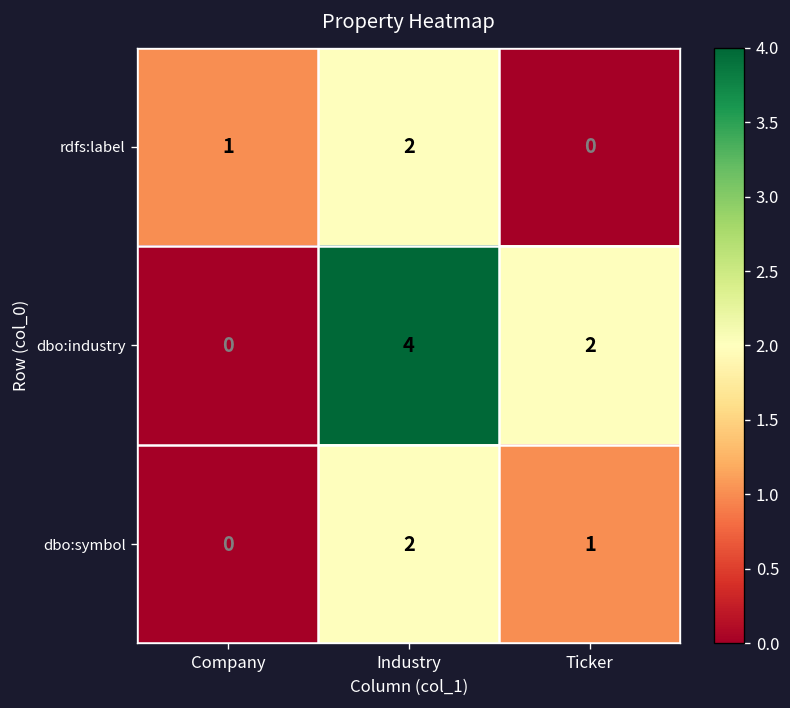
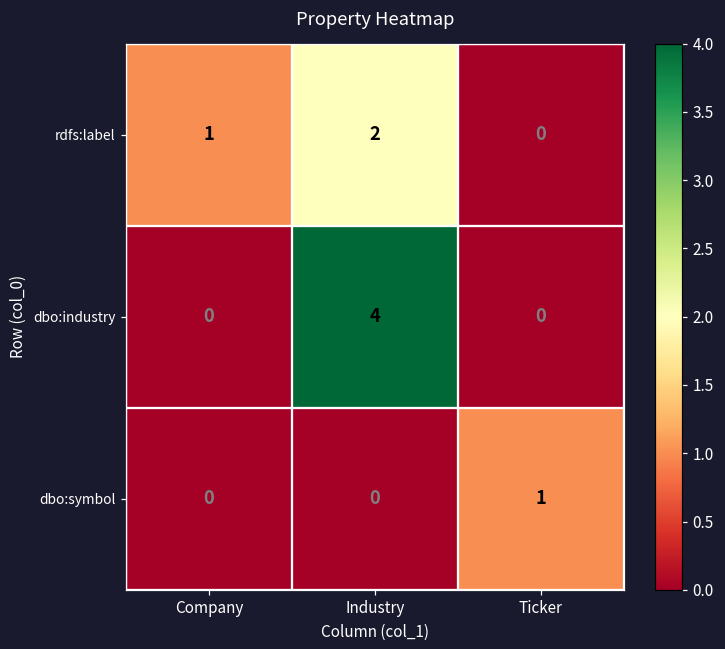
dbo:industry, Ticker: 2 -> 0
dbo:symbol, Industry: 2 -> 0
